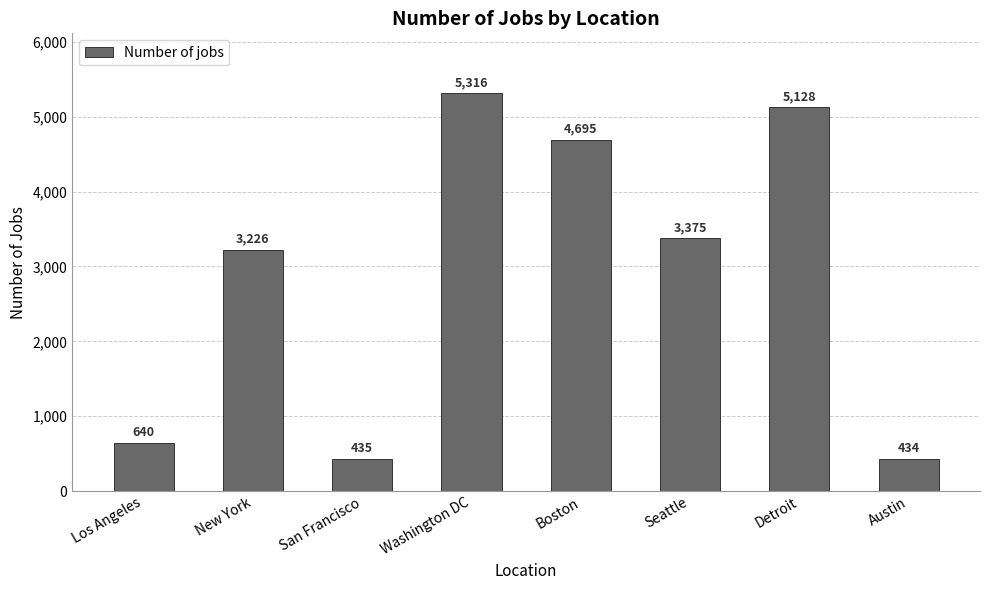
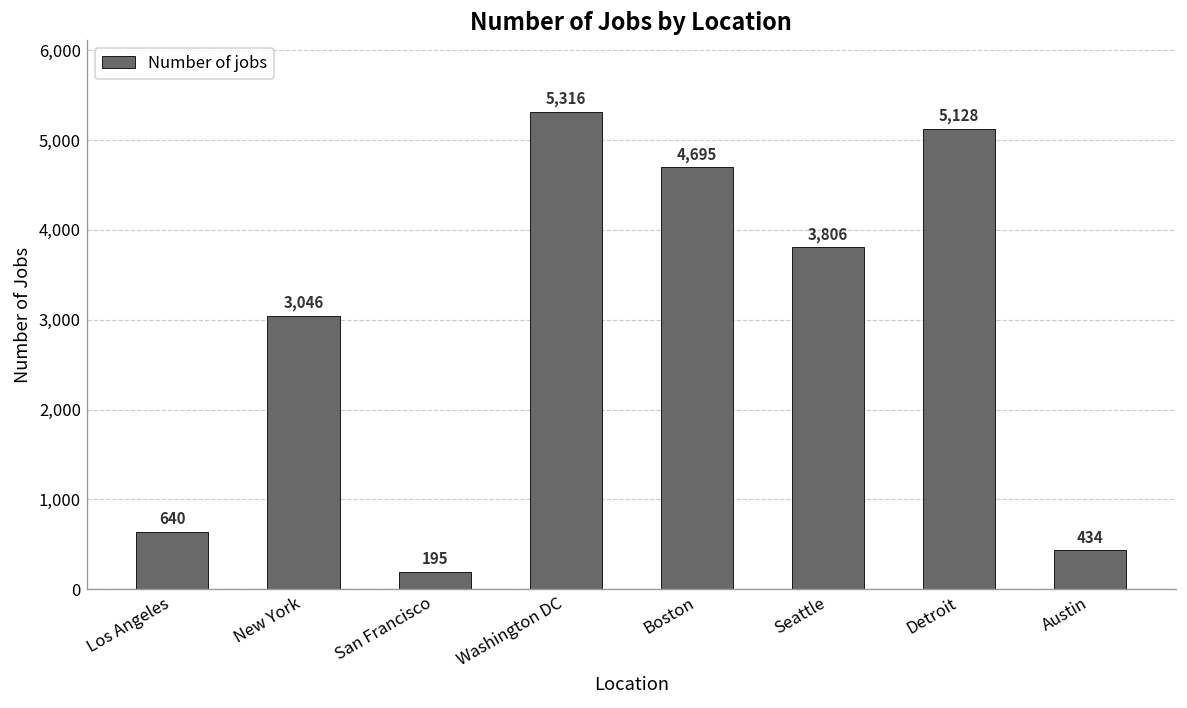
New York: 3,226 -> 3,046
San Francisco: 435 -> 195
Seattle: 3,375 -> 3,806
